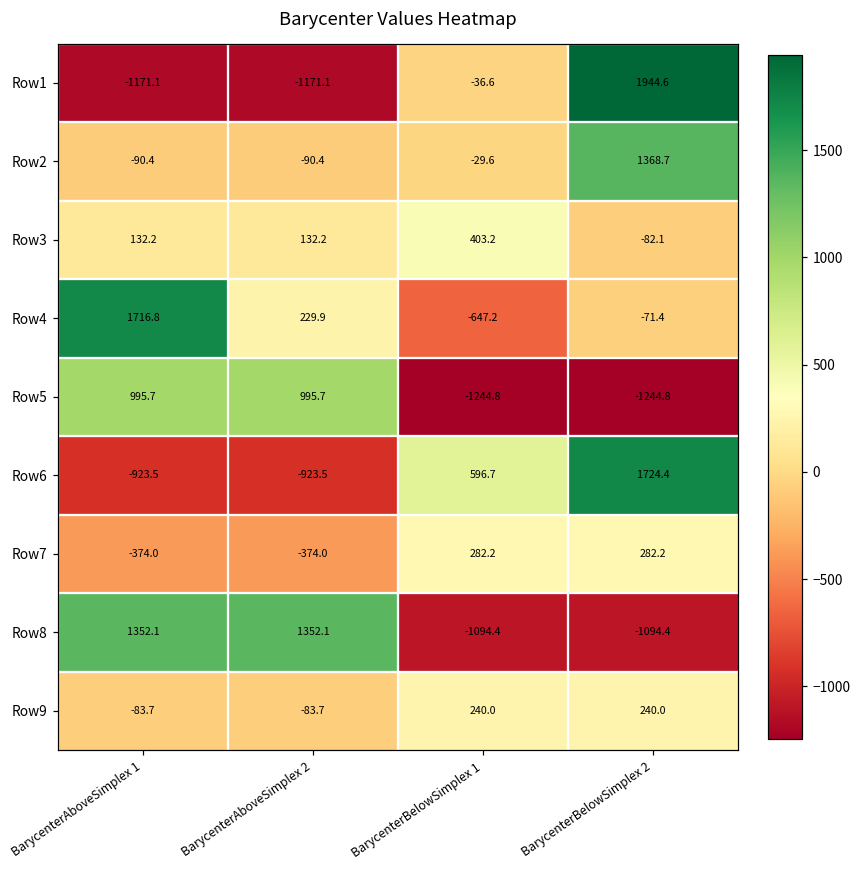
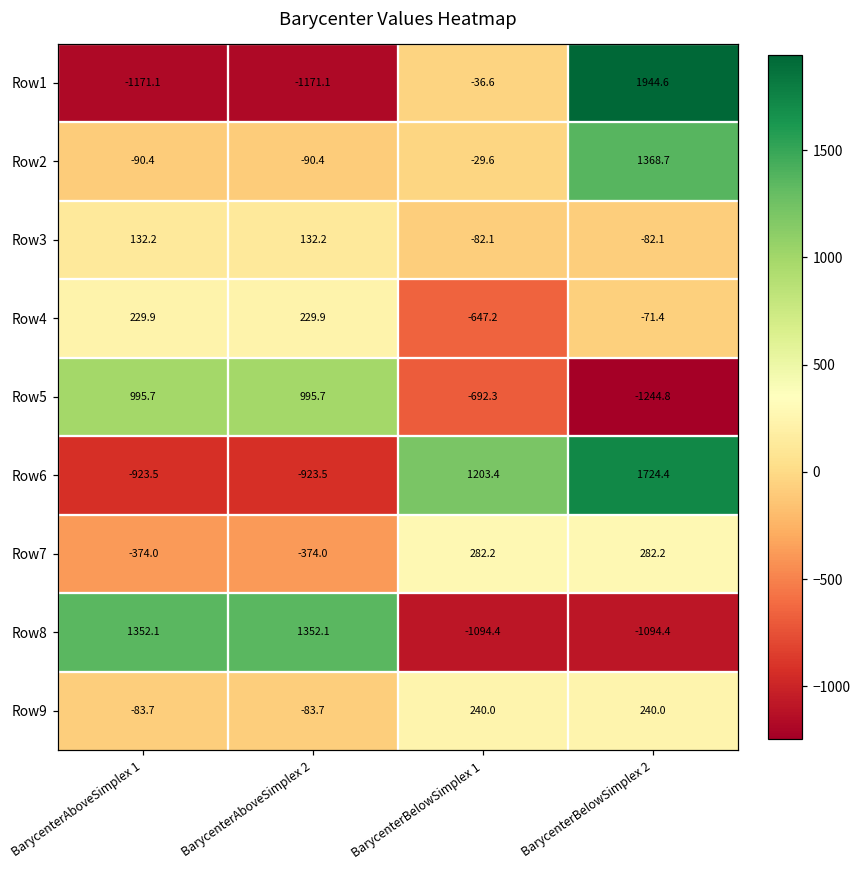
Row3, BarycenterBelowSimplex 1: 403.2 -> -82.1
Row4, BarycenterAboveSimplex 1: 1716.8 -> 229.9
Row5, BarycenterBelowSimplex 1: -1244.8 -> -692.3
Row6, BarycenterBelowSimplex 1: 596.7 -> 1203.4
